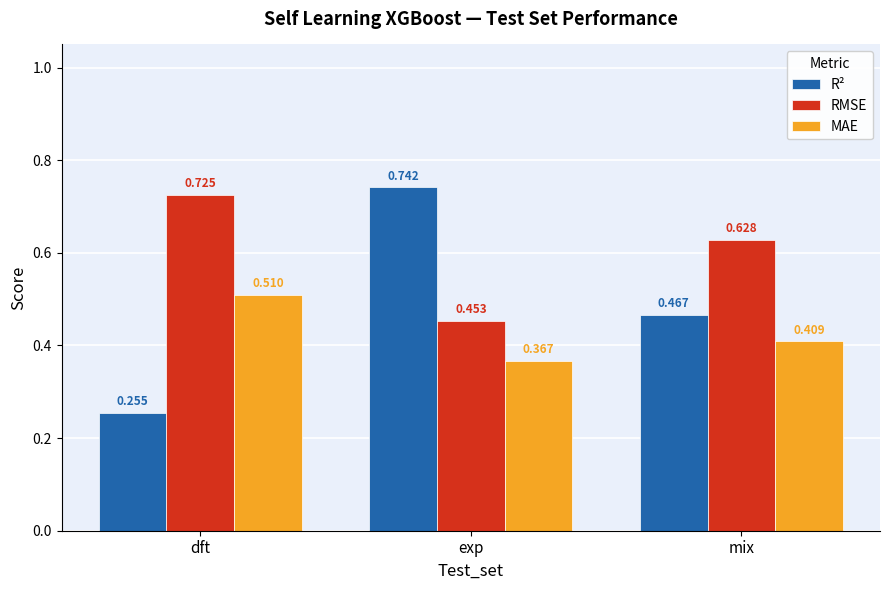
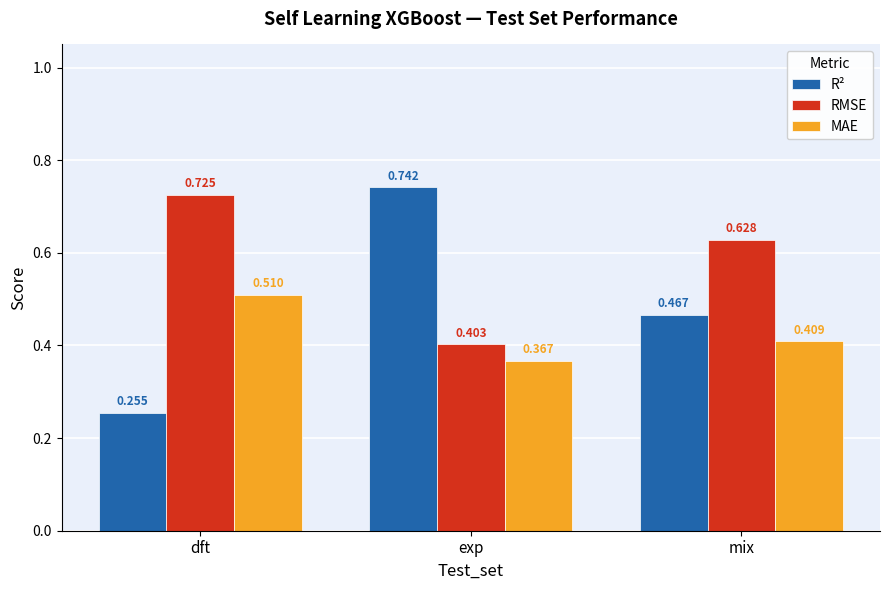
RMSE, exp: 0.453 -> 0.403
